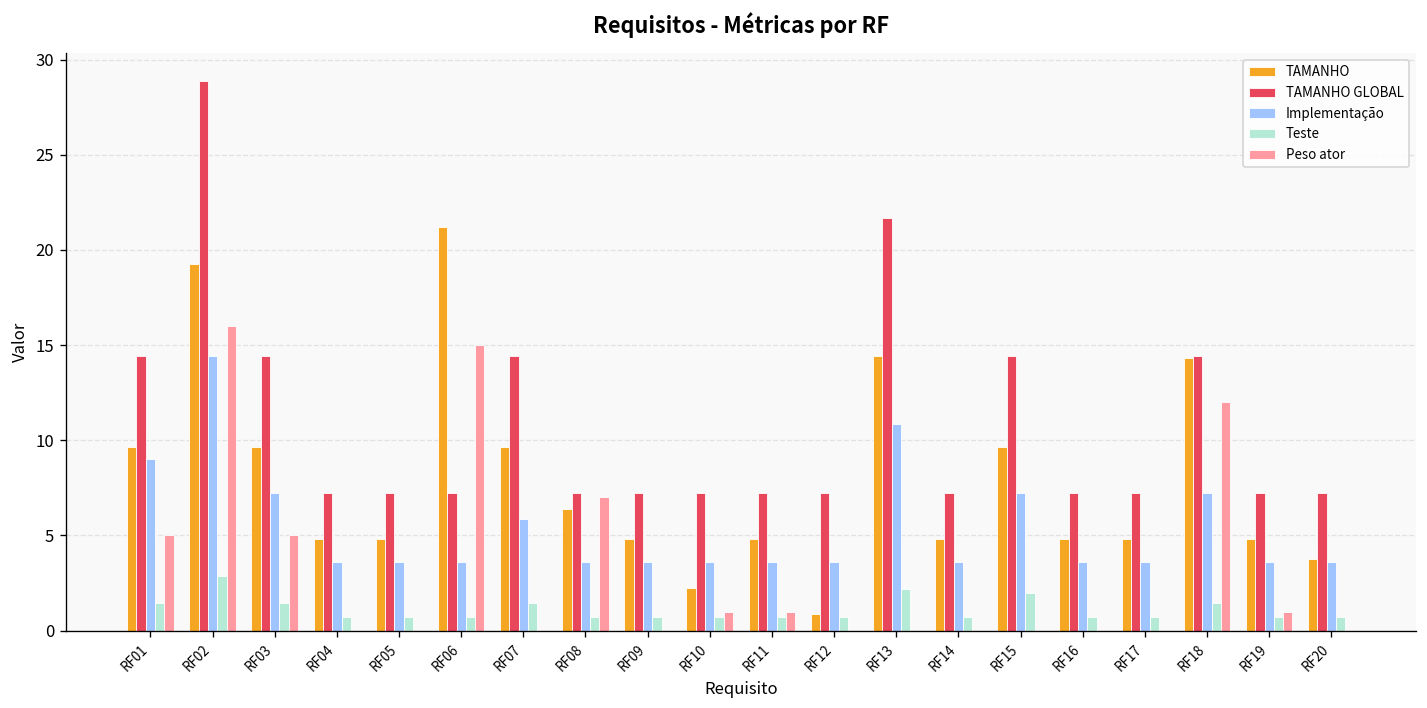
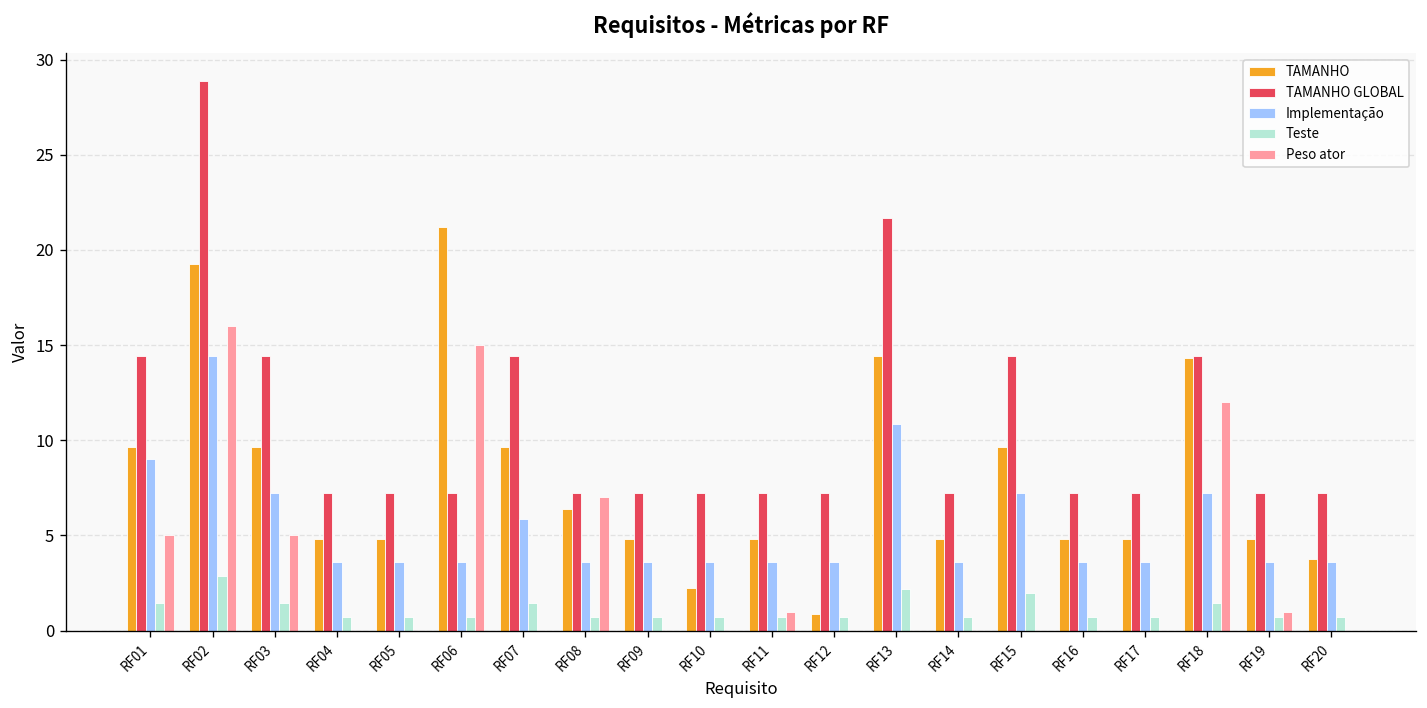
Peso ator, RF10: 1 -> 0
